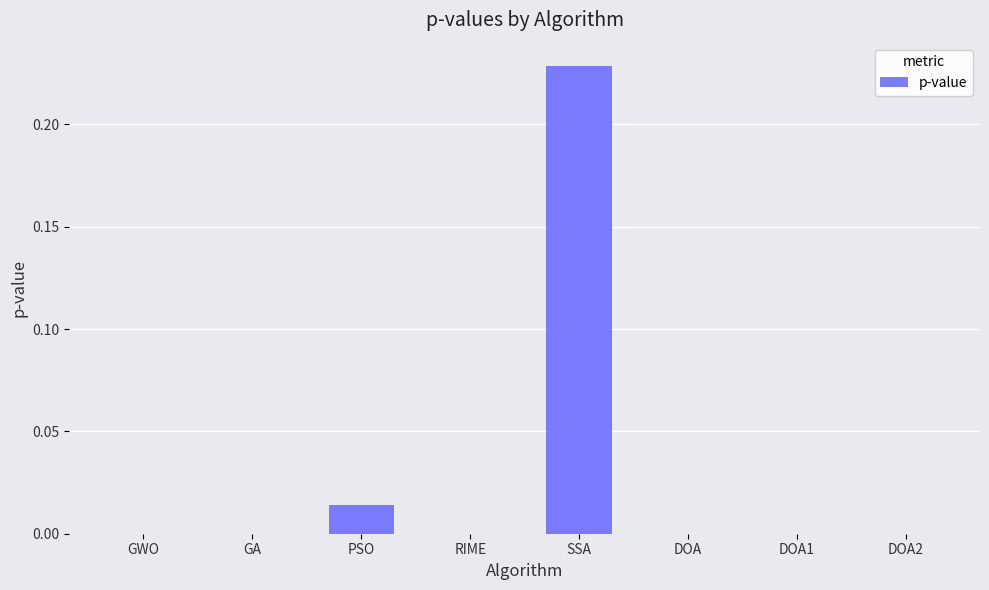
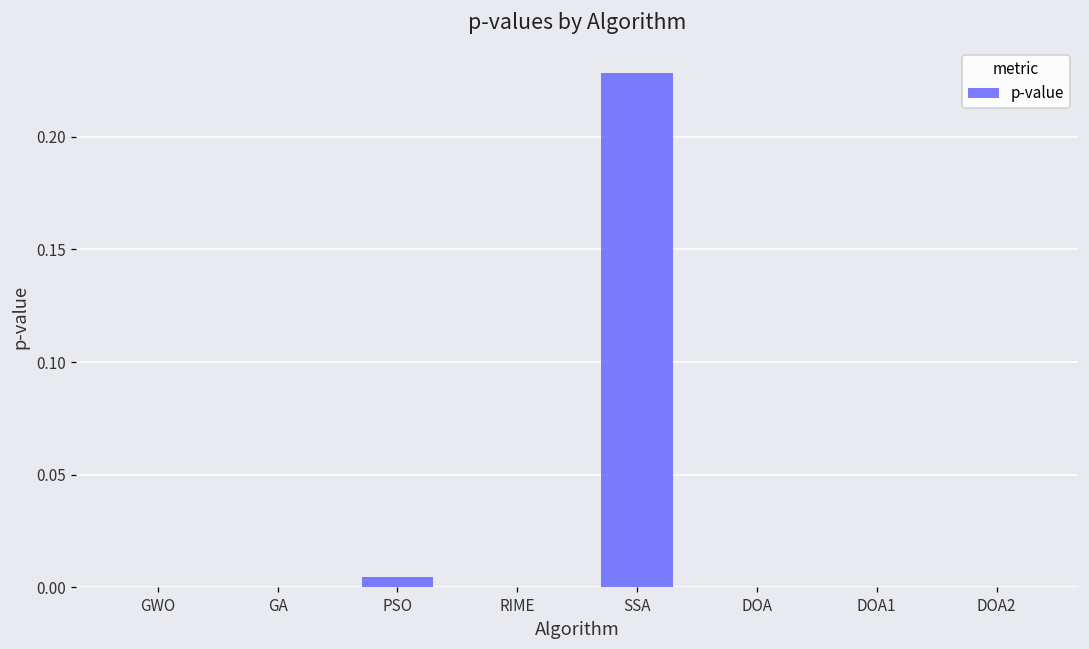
PSO: 0.014 -> 0.005
